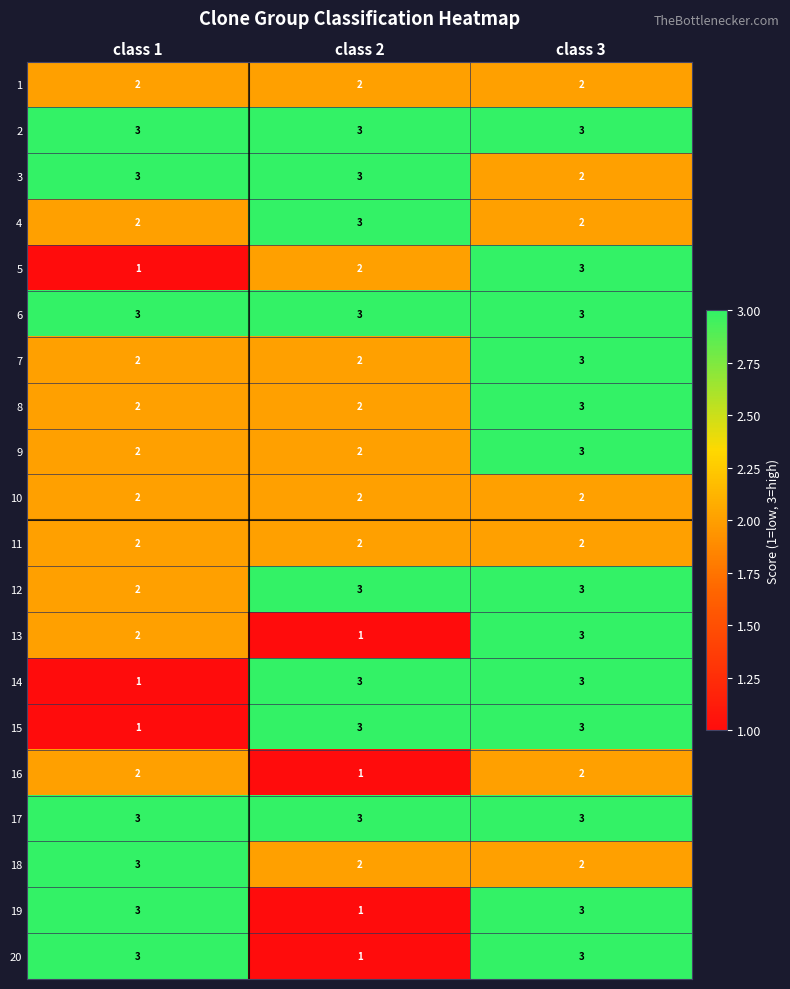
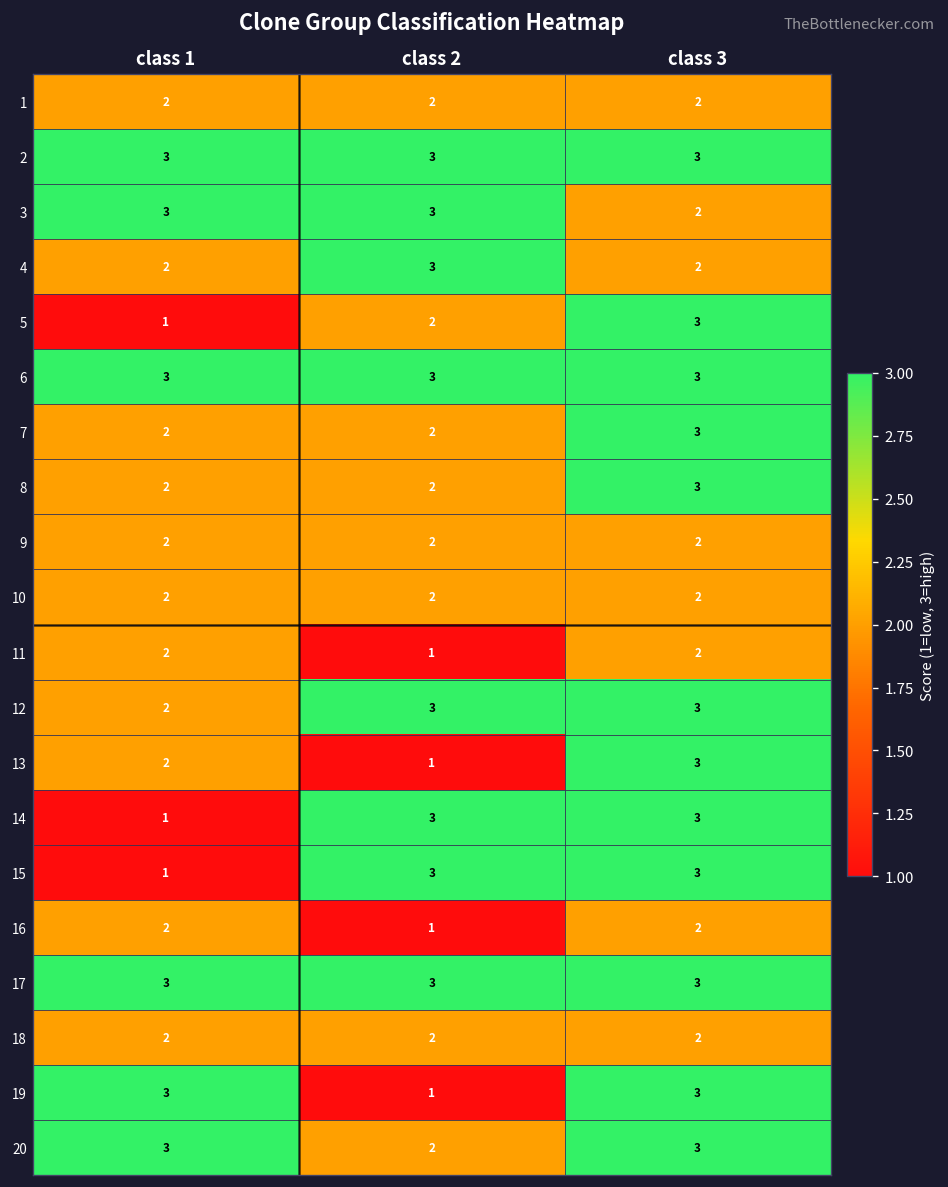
9, class 3: 3 -> 2
11, class 2: 2 -> 1
18, class 1: 3 -> 2
20, class 2: 1 -> 2
